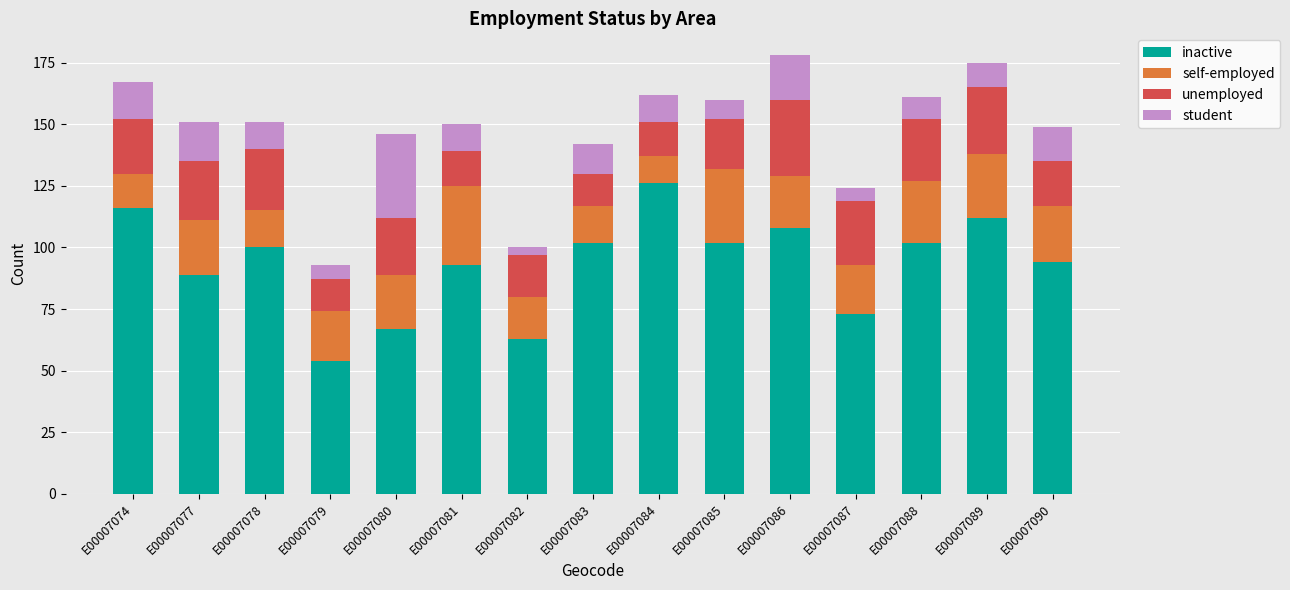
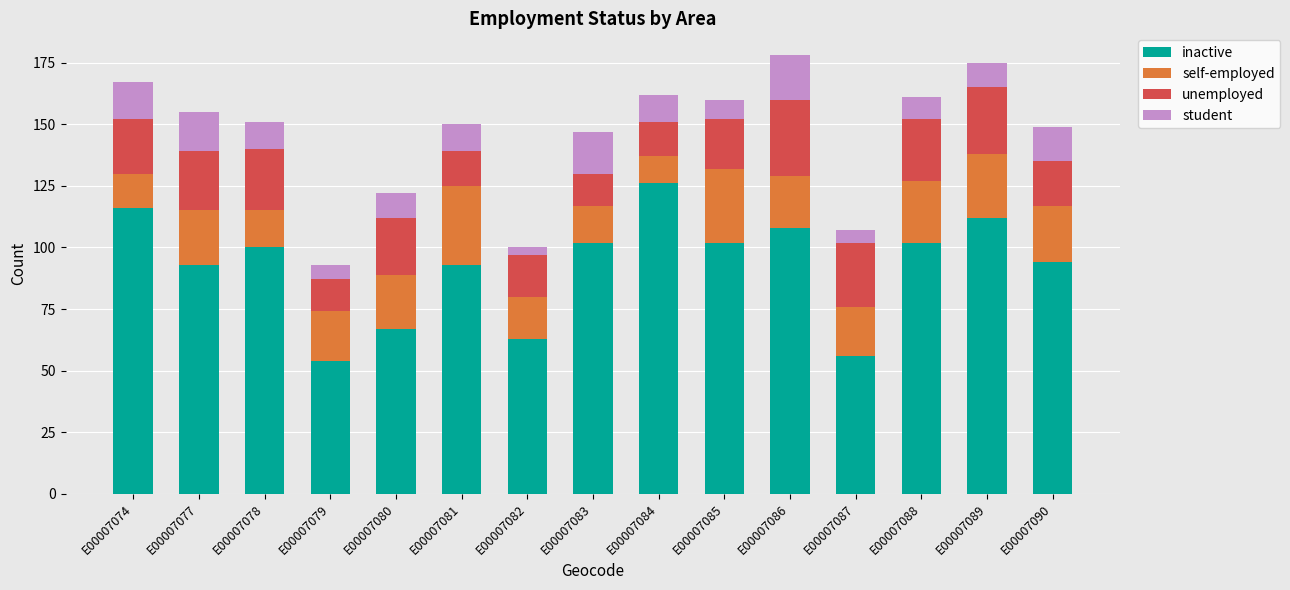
inactive, E00007077: 89 -> 93
student, E00007080: 34 -> 10
student, E00007083: 12 -> 17
inactive, E00007087: 73 -> 56
